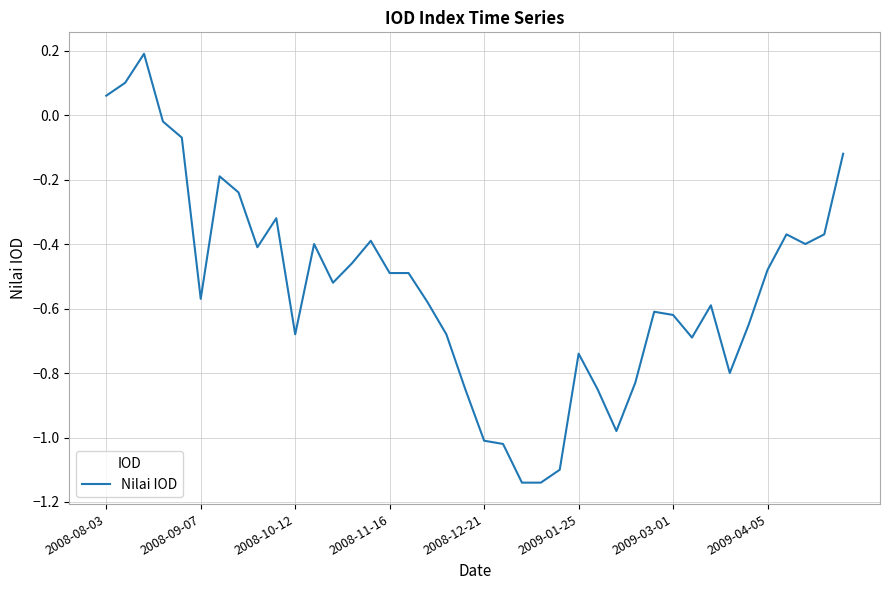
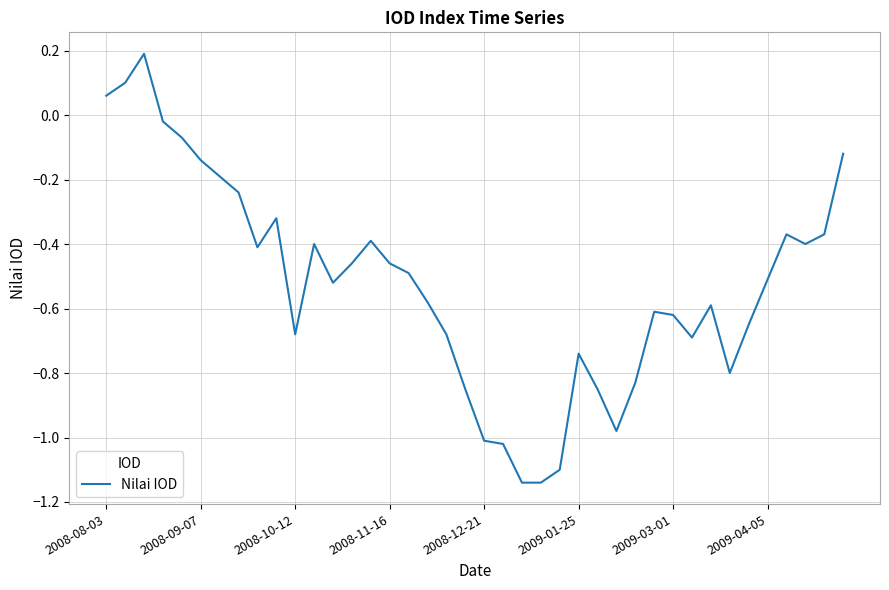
2008-09-07: -0.57 -> -0.14
2008-11-16: -0.49 -> -0.46
2009-04-05: -0.48 -> -0.51
